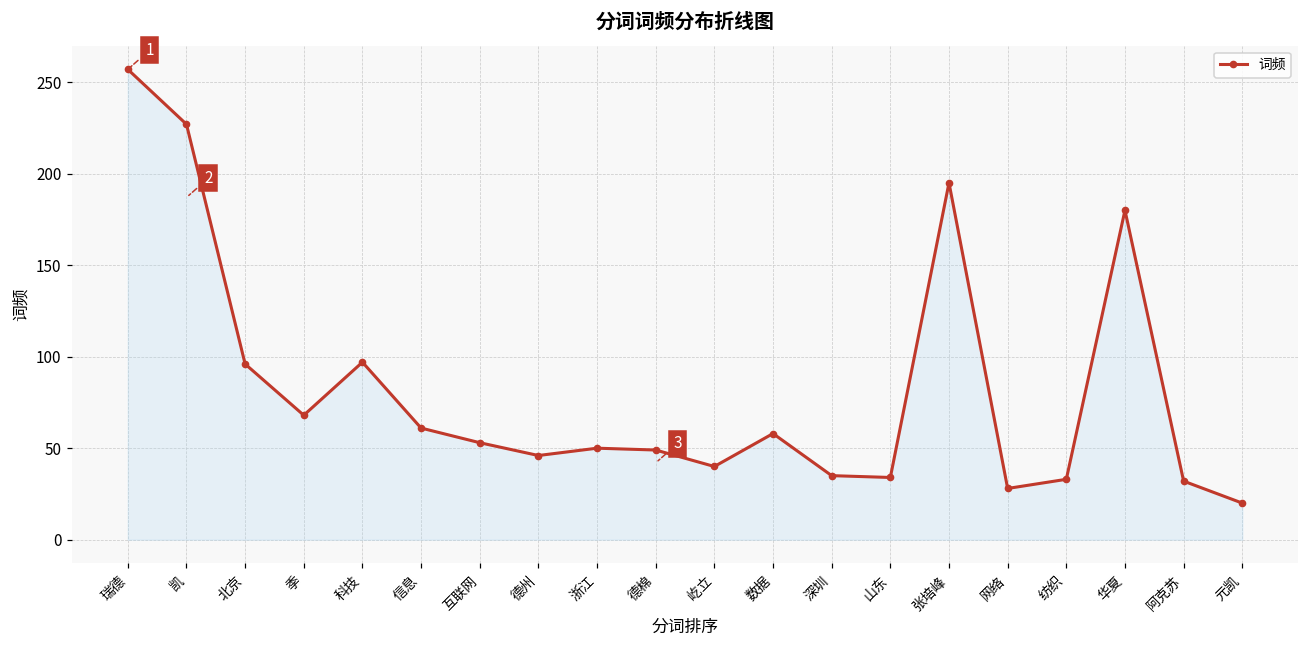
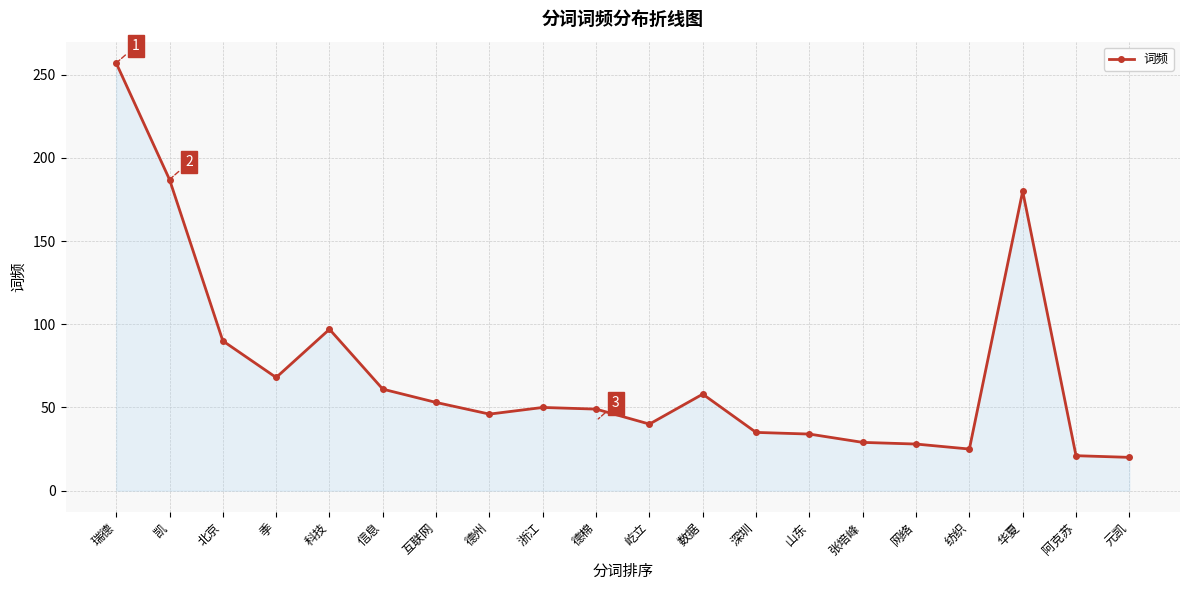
凯: 227 -> 187
北京: 96 -> 90
张培峰: 195 -> 29
纺织: 33 -> 25
阿克苏: 32 -> 21
